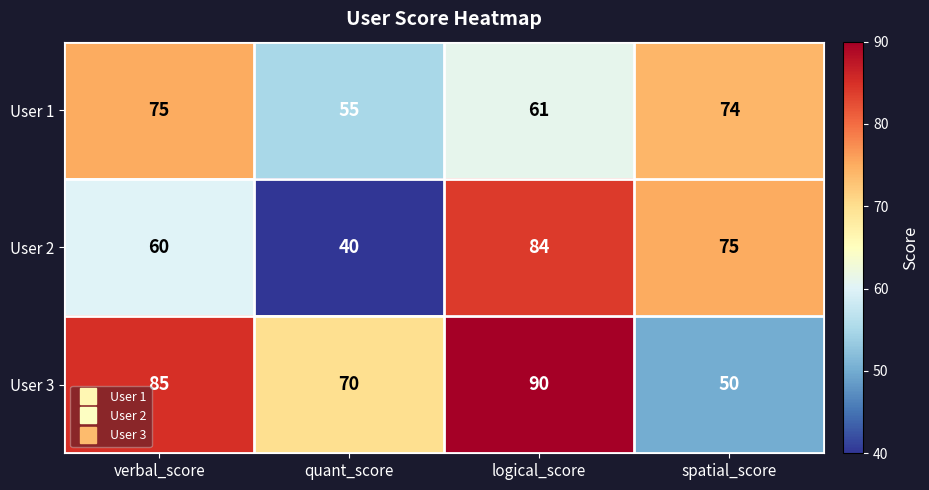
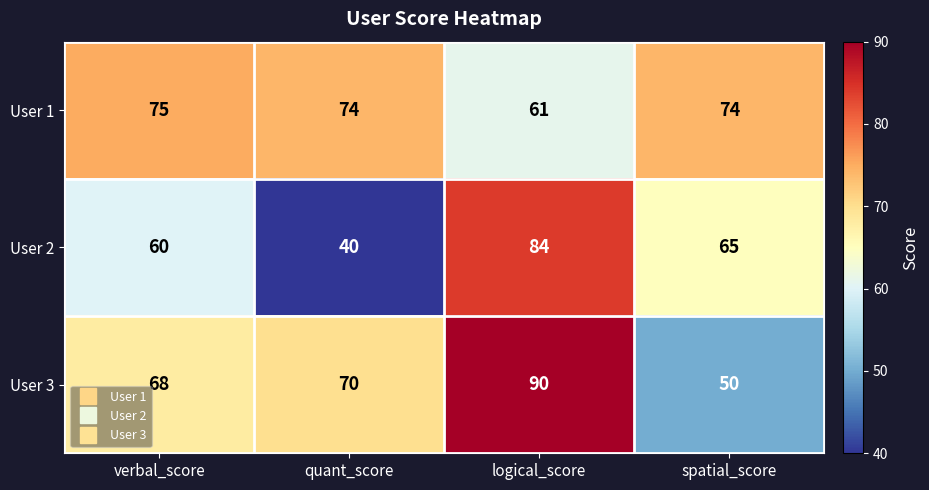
User 1, quant_score: 55 -> 74
User 2, spatial_score: 75 -> 65
User 3, verbal_score: 85 -> 68
